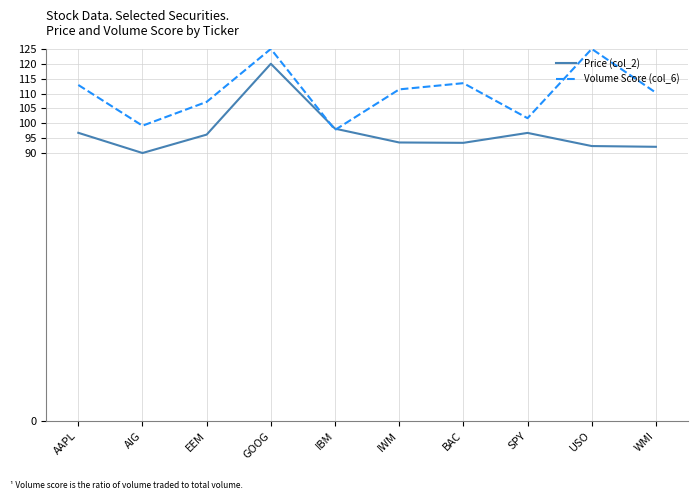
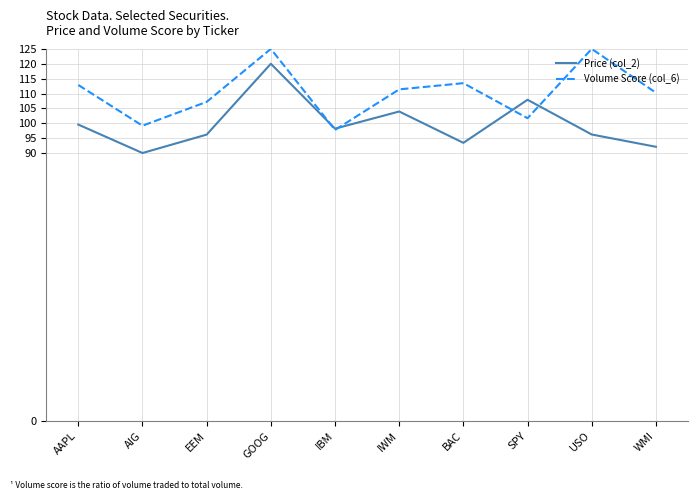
Price (col_2), AAPL: 97 -> 100
Price (col_2), IWM: 94 -> 104
Price (col_2), SPY: 97 -> 108
Price (col_2), USO: 92 -> 96
